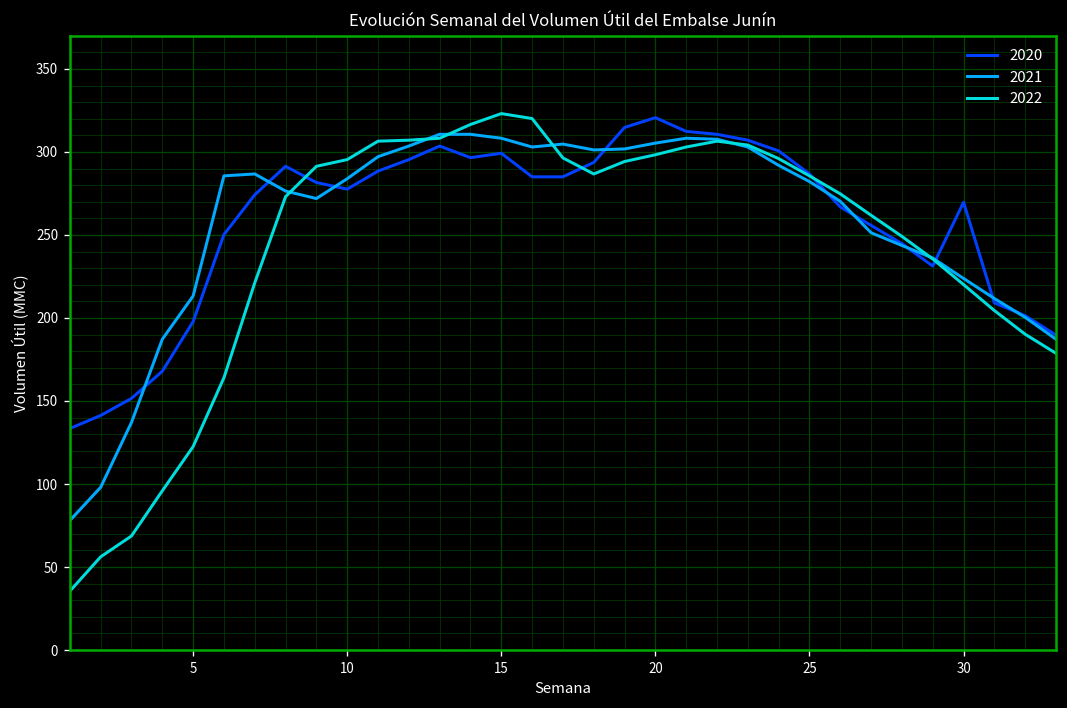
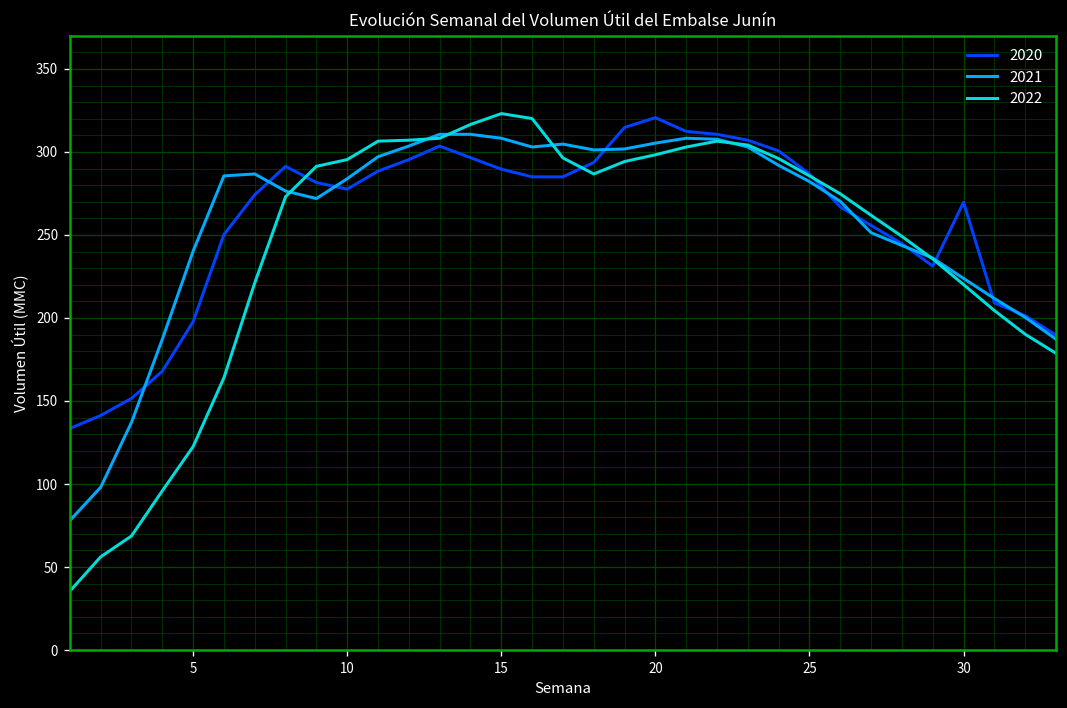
2021, 5: 213 -> 240
2020, 15: 299 -> 290
